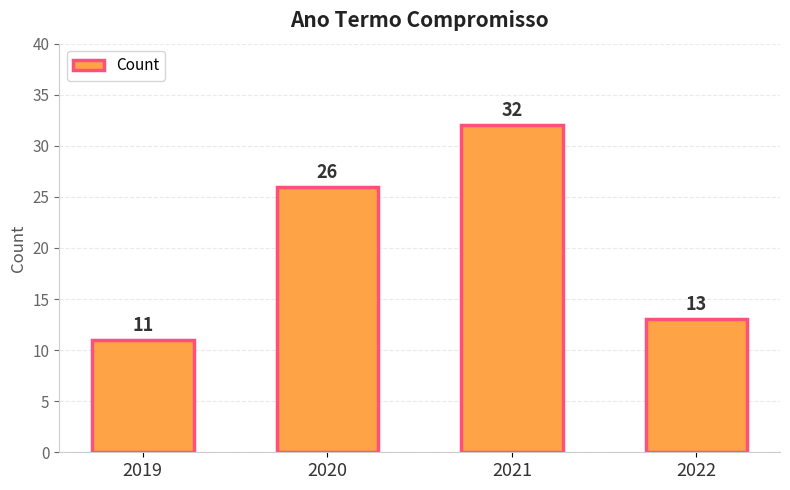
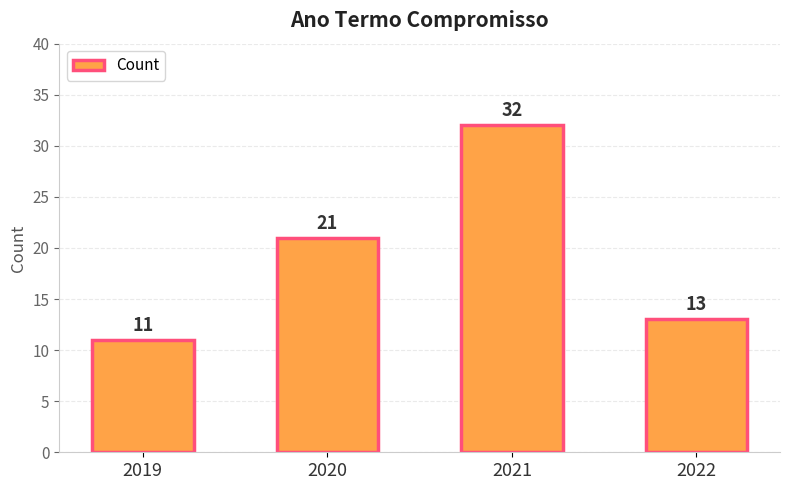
2020: 26 -> 21
